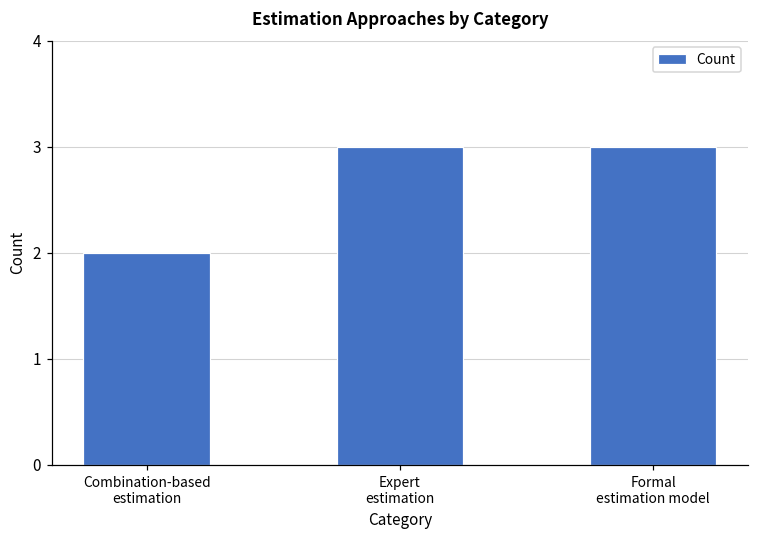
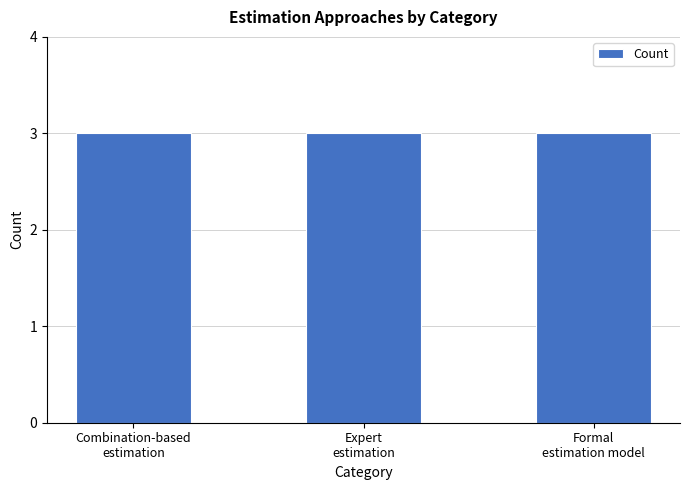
Combination-based estimation: 2 -> 3
